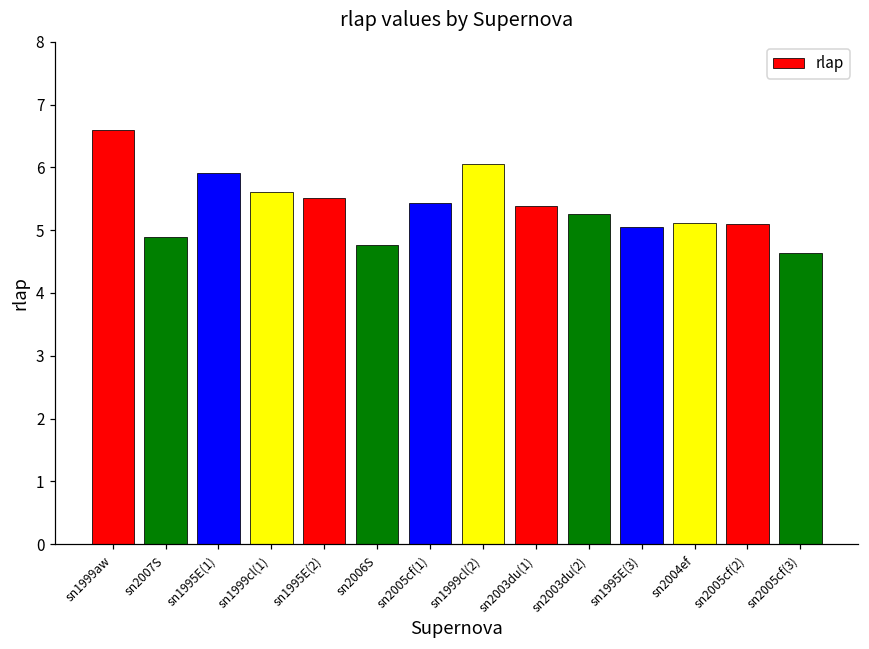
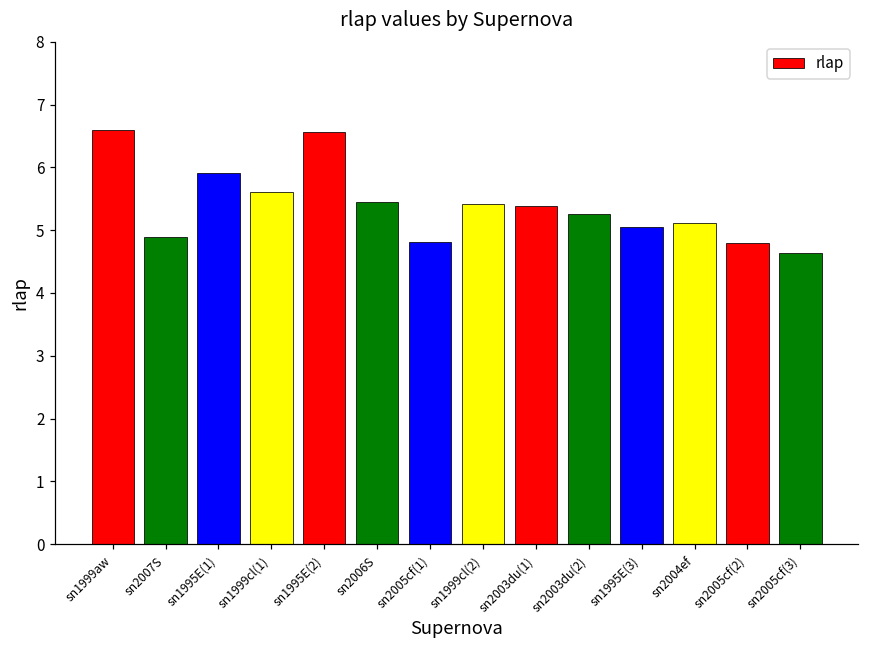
sn1995E(2): 5.5 -> 6.6
sn2006S: 4.8 -> 5.5
sn2005cf(1): 5.4 -> 4.8
sn1999cl(2): 6.1 -> 5.4
sn2005cf(2): 5.1 -> 4.8
